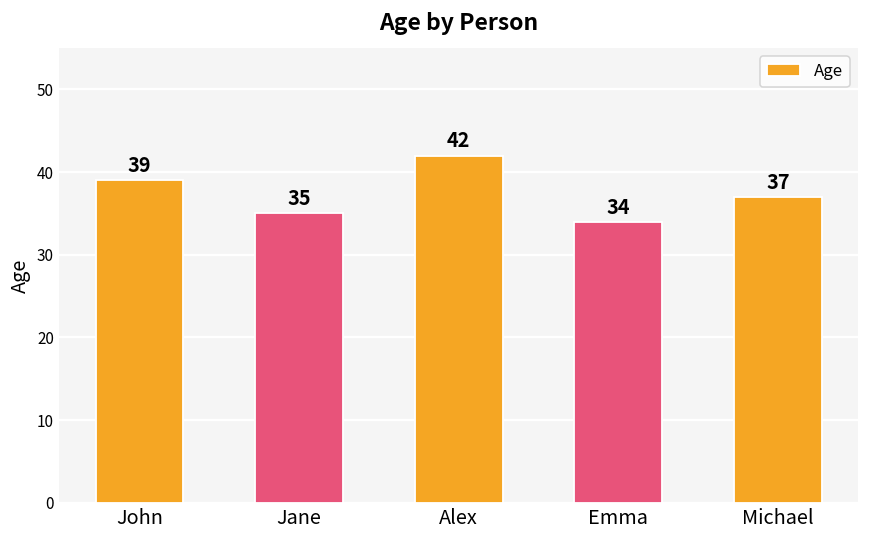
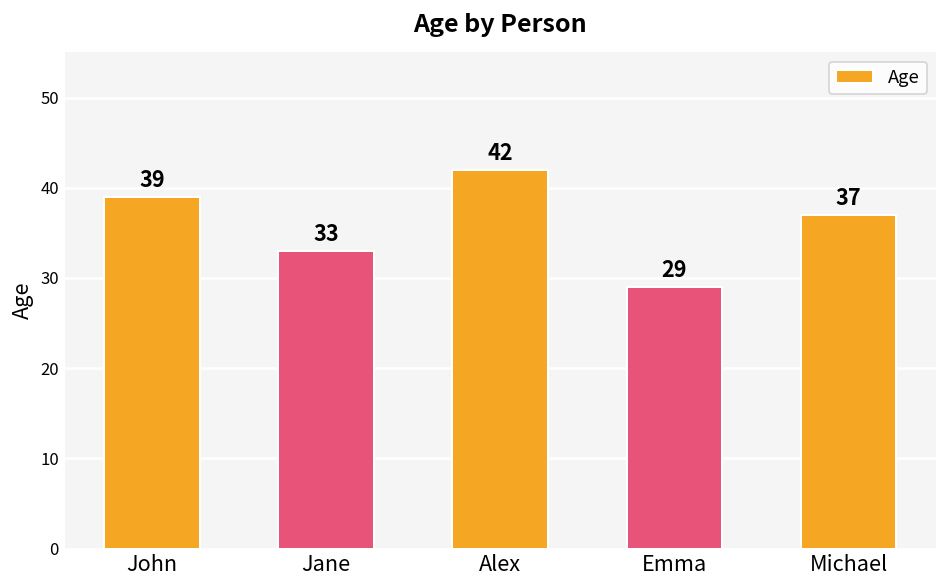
Jane: 35 -> 33
Emma: 34 -> 29
